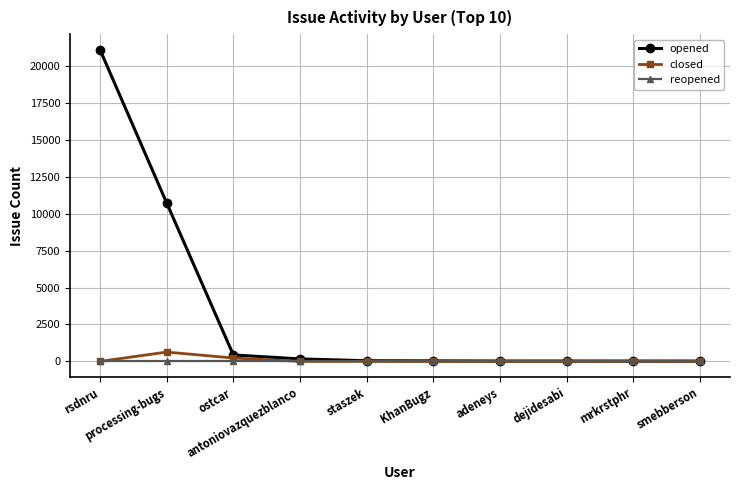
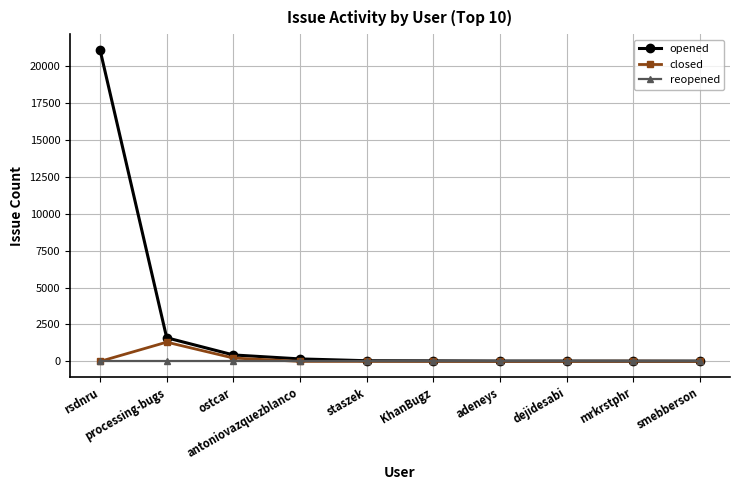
opened, processing-bugs: 10700 -> 1600
closed, processing-bugs: 600 -> 1300
